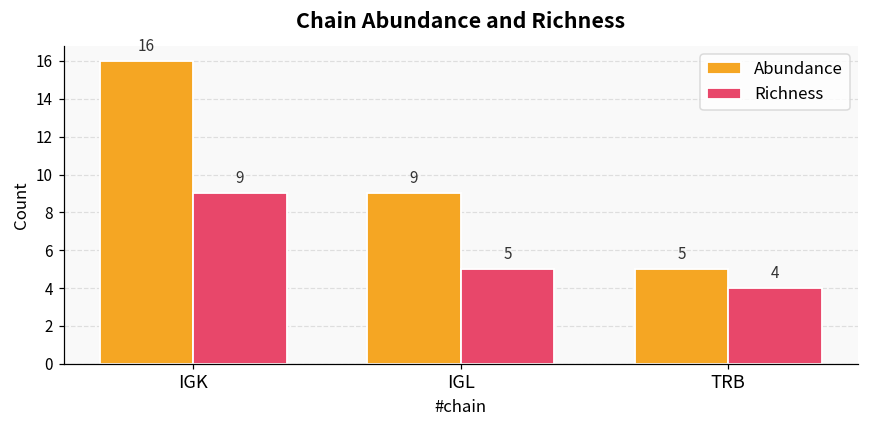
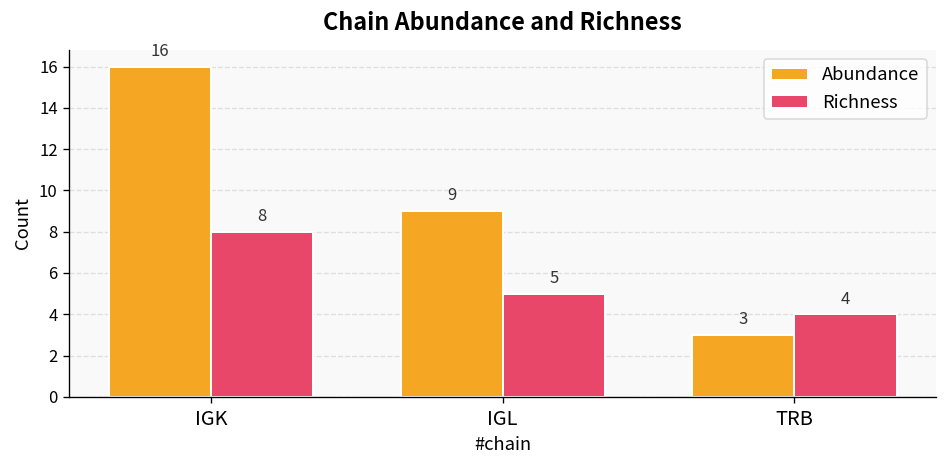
Richness, IGK: 9 -> 8
Abundance, TRB: 5 -> 3
